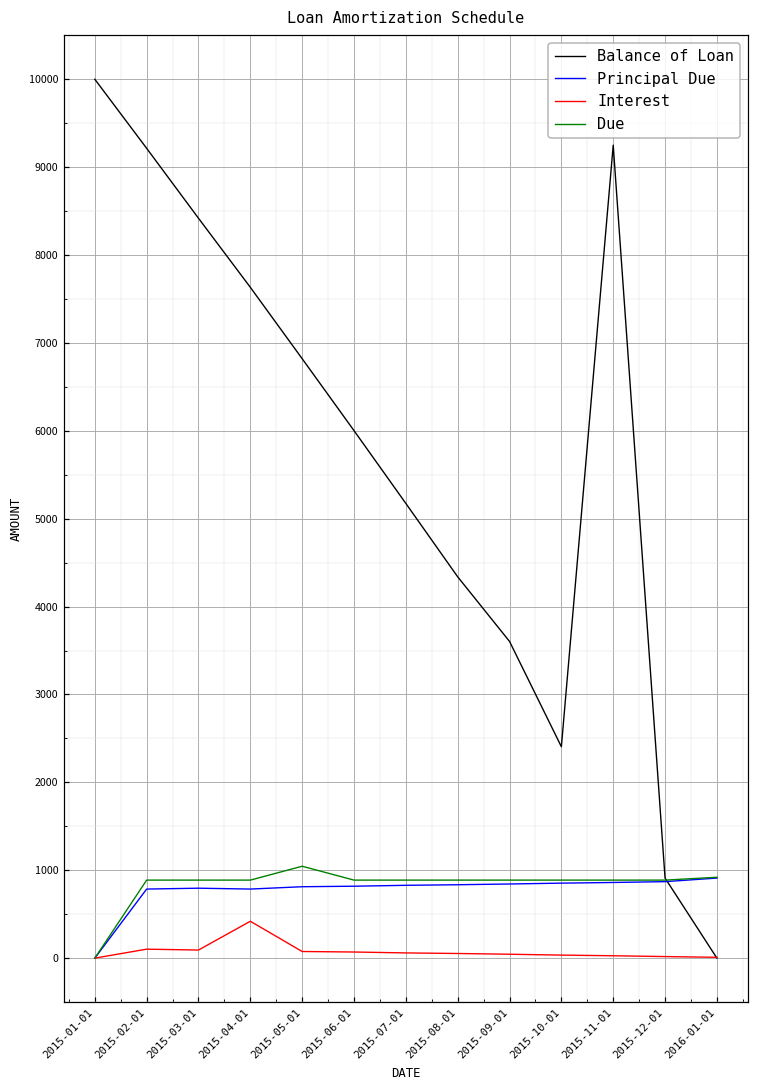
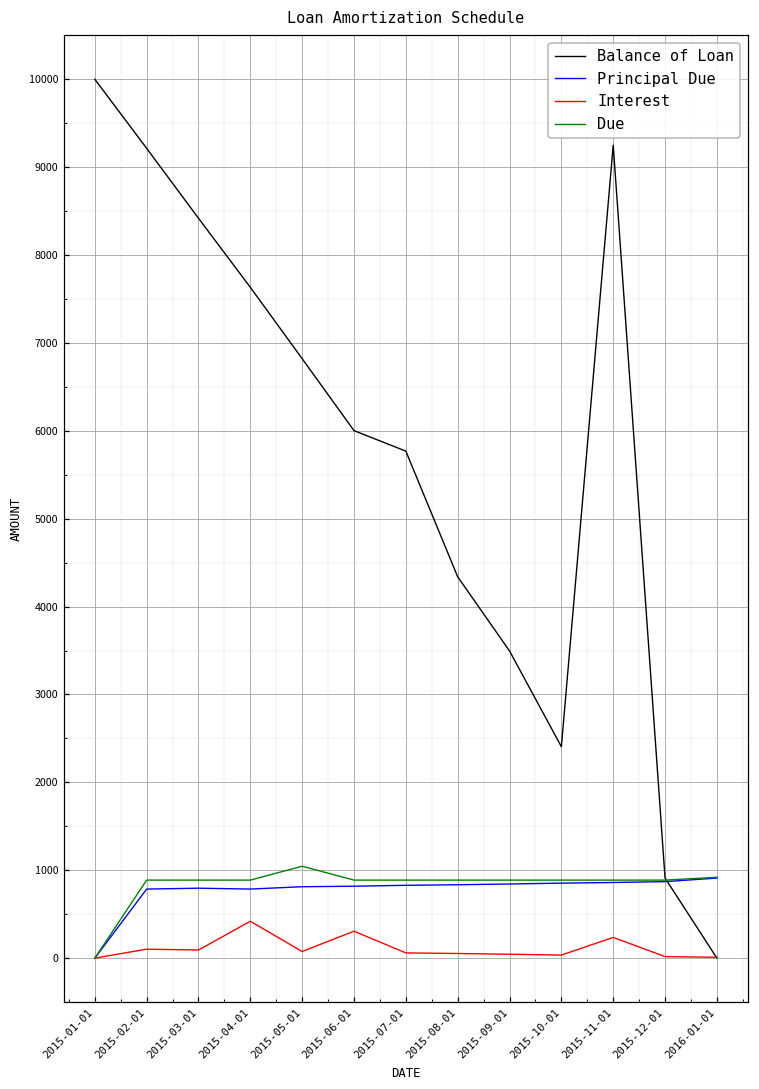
Interest, 2015-06-01: 100 -> 300
Balance of Loan, 2015-07-01: 5200 -> 5800
Balance of Loan, 2015-09-01: 3600 -> 3500
Interest, 2015-11-01: 0 -> 200
